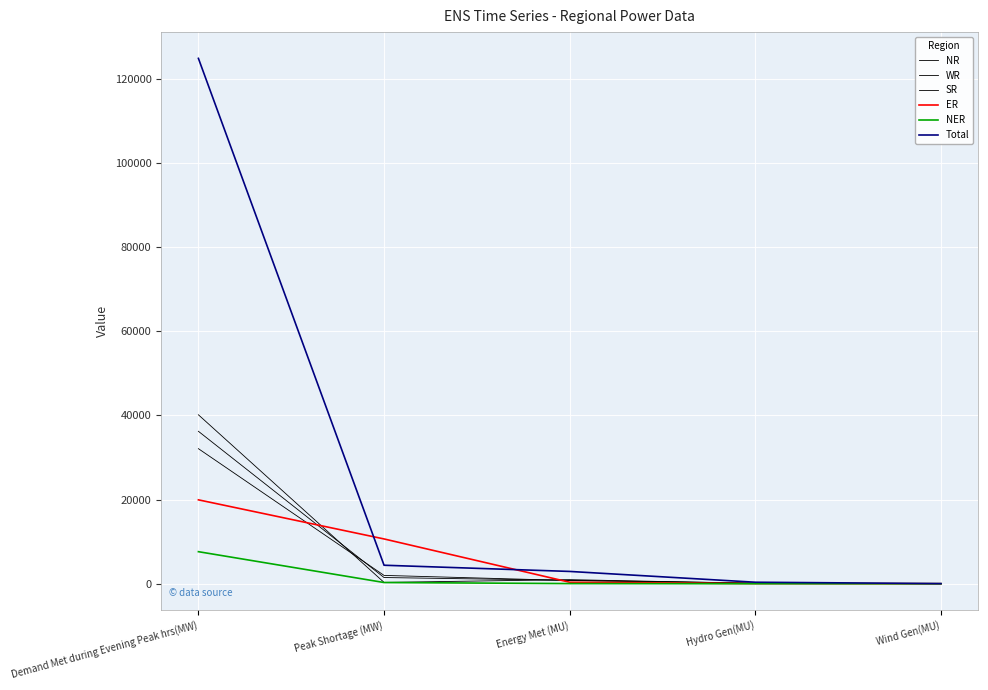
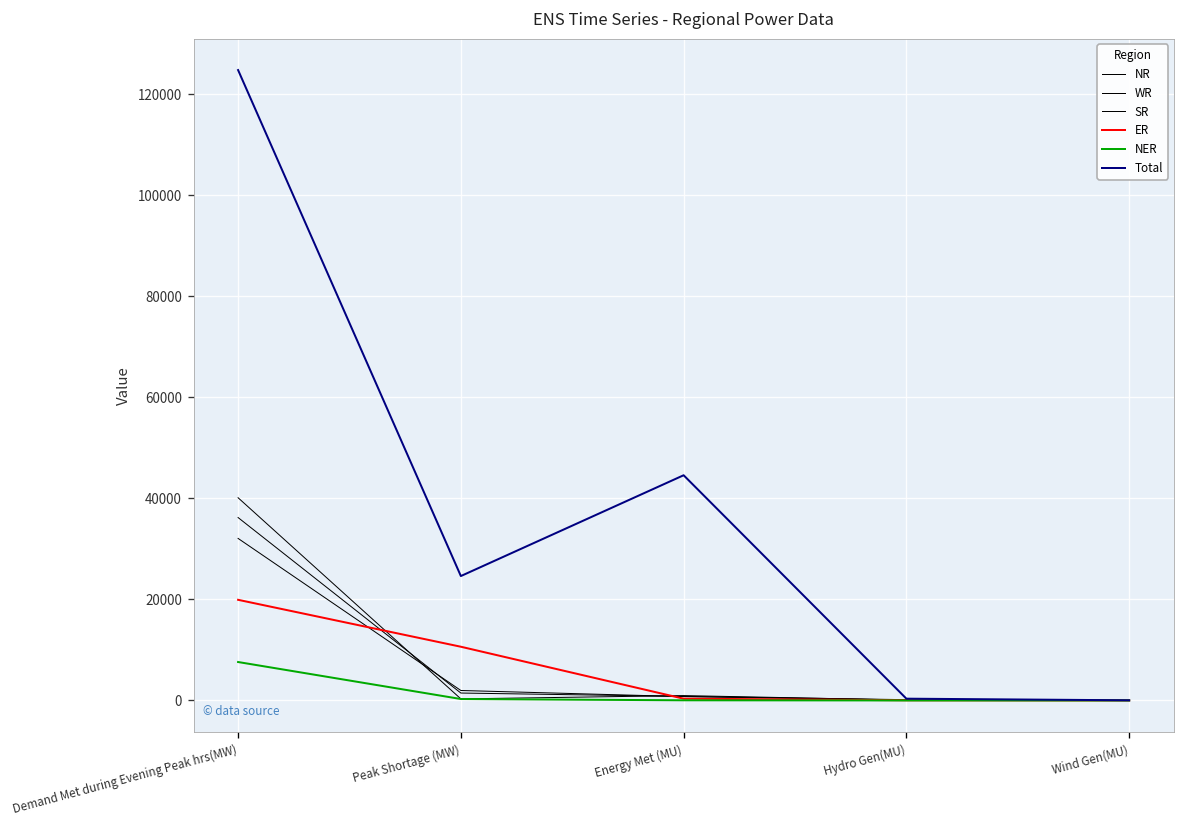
Total, Peak Shortage (MW): 4000 -> 25000
Total, Energy Met (MU): 3000 -> 45000
